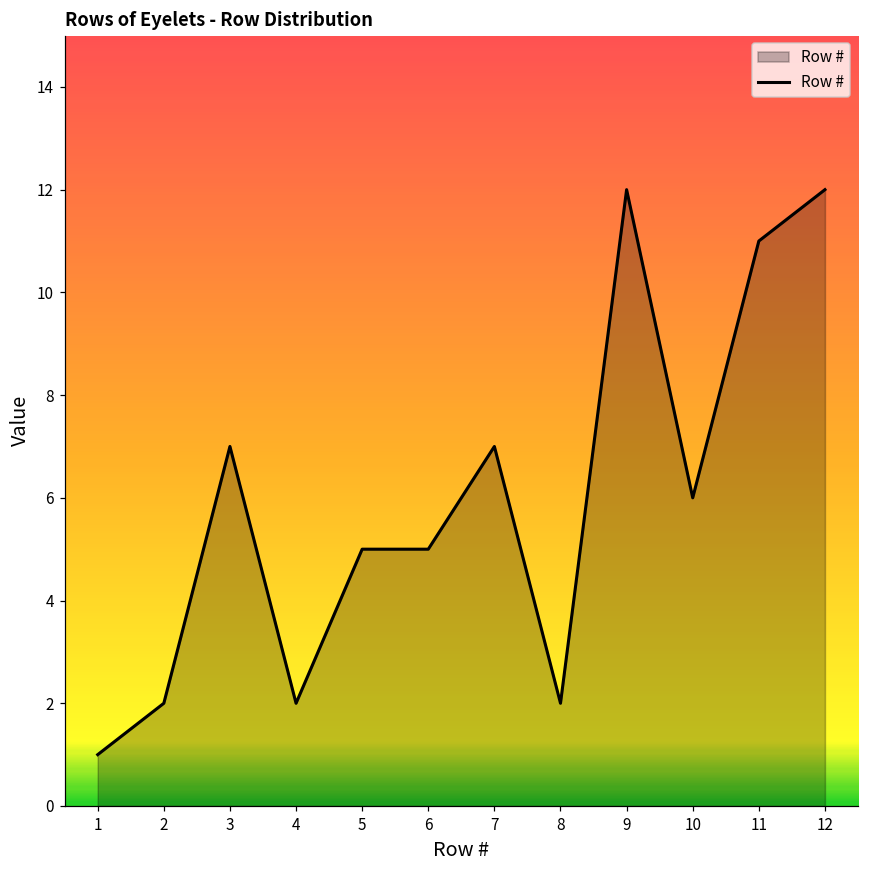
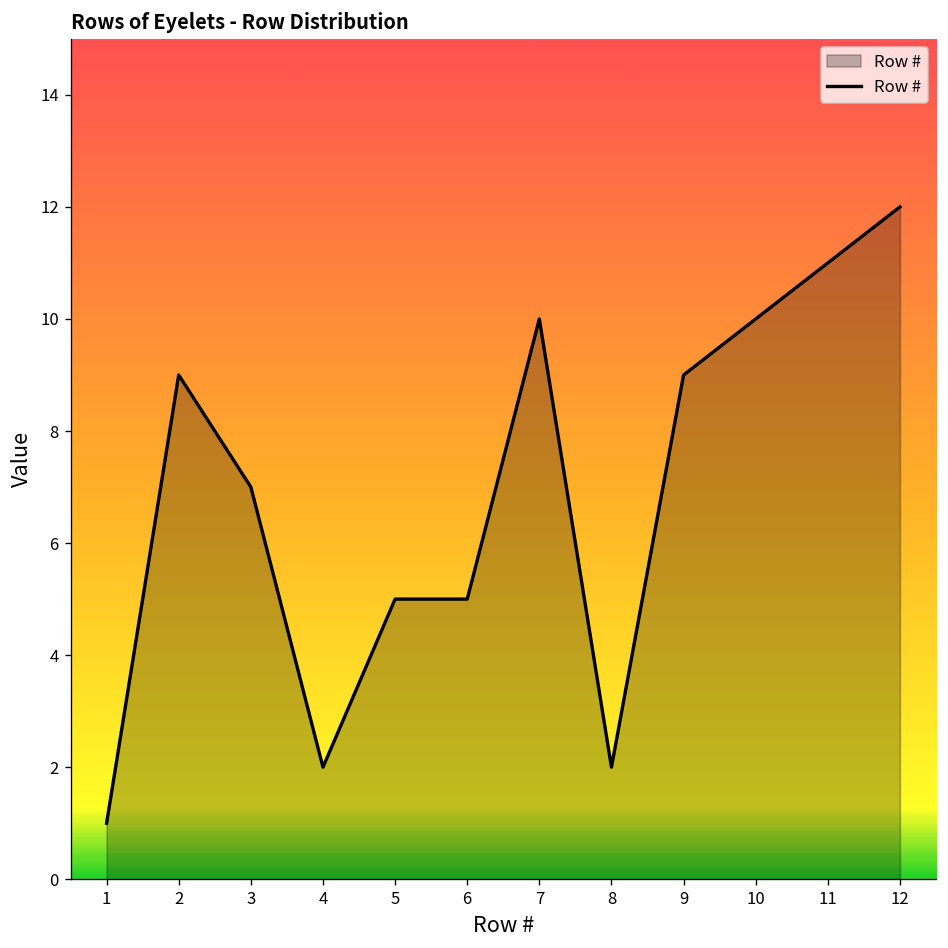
2: 2 -> 9
7: 7 -> 10
9: 12 -> 9
10: 6 -> 10
